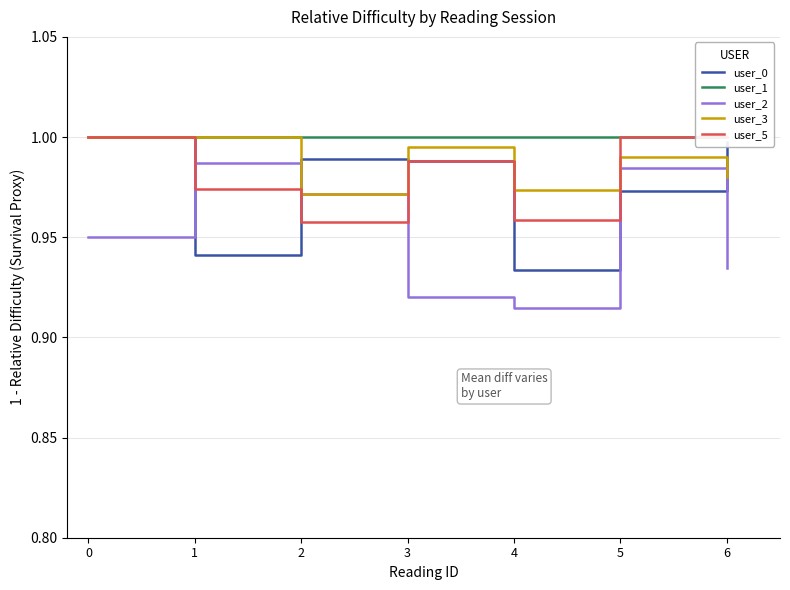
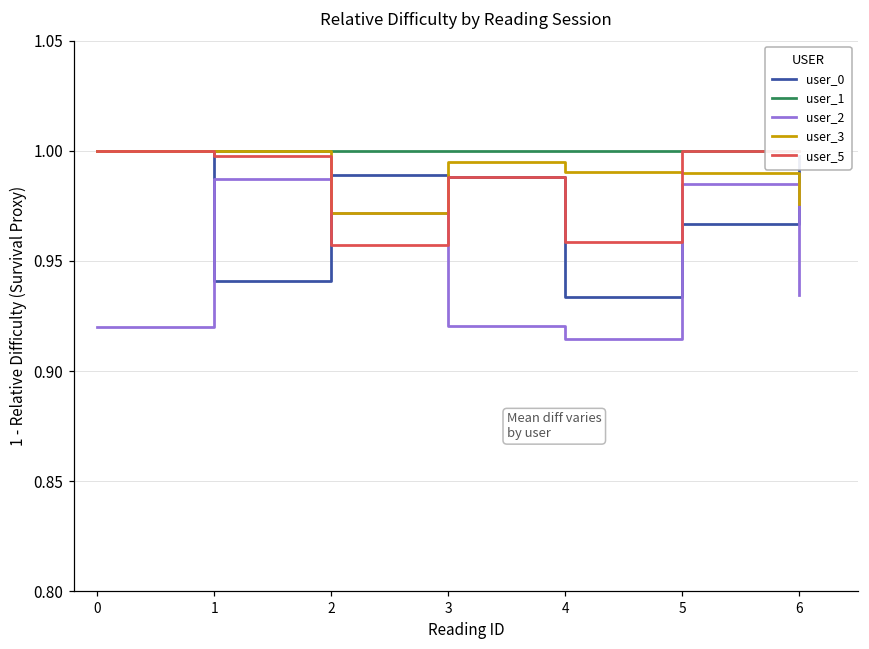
user_2, 0: 0.950 -> 0.920
user_5, 1: 0.974 -> 0.998
user_3, 4: 0.974 -> 0.991
user_0, 5: 0.973 -> 0.967
user_3, 6: 0.980 -> 0.976
